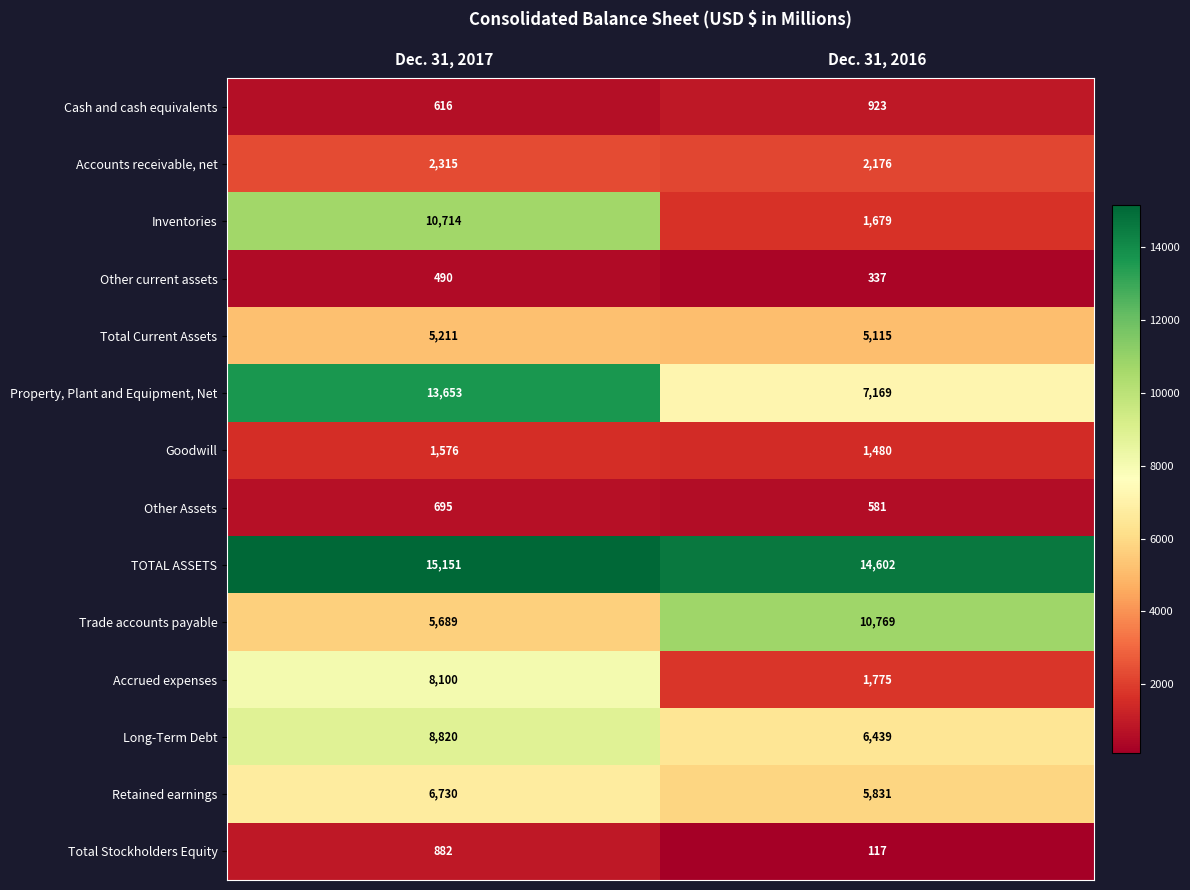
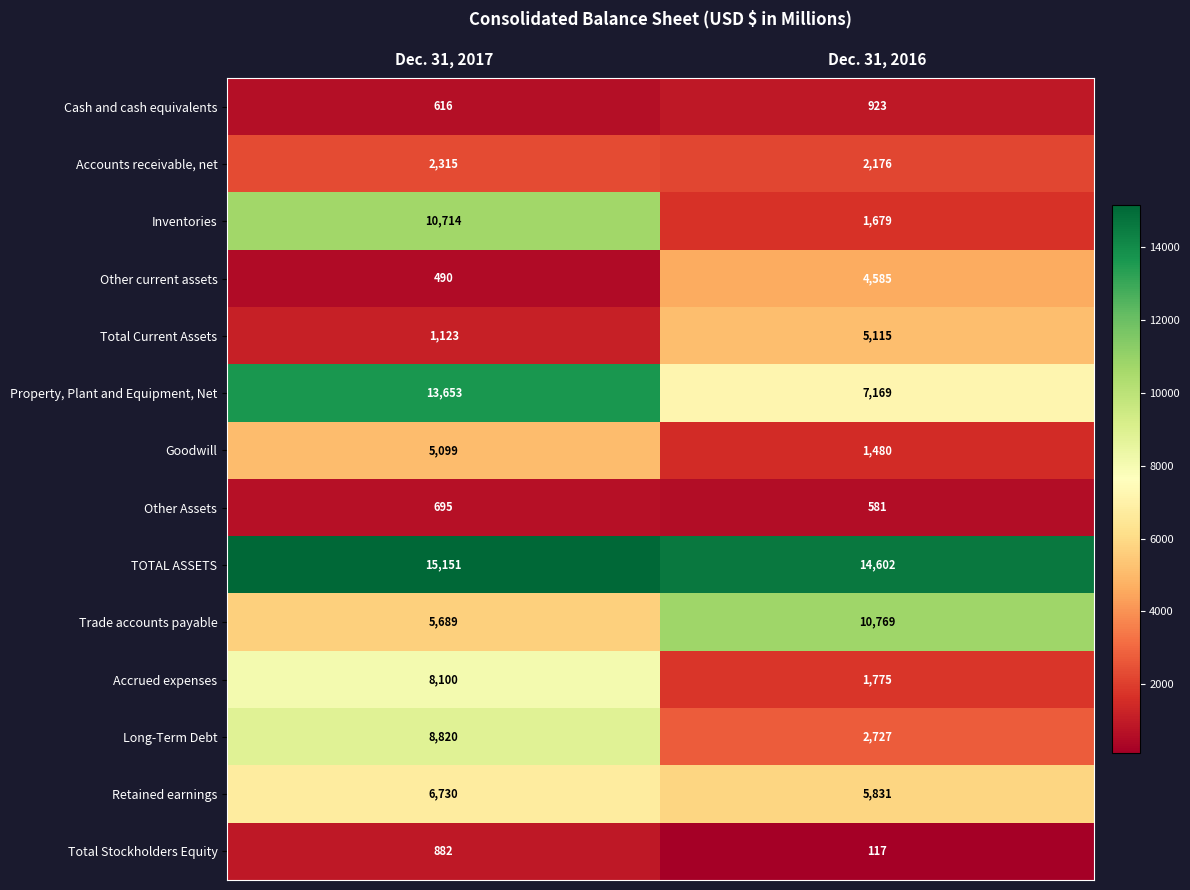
Other current assets, Dec. 31, 2016: 337 -> 4,585
Total Current Assets, Dec. 31, 2017: 5,211 -> 1,123
Goodwill, Dec. 31, 2017: 1,576 -> 5,099
Long-Term Debt, Dec. 31, 2016: 6,439 -> 2,727
